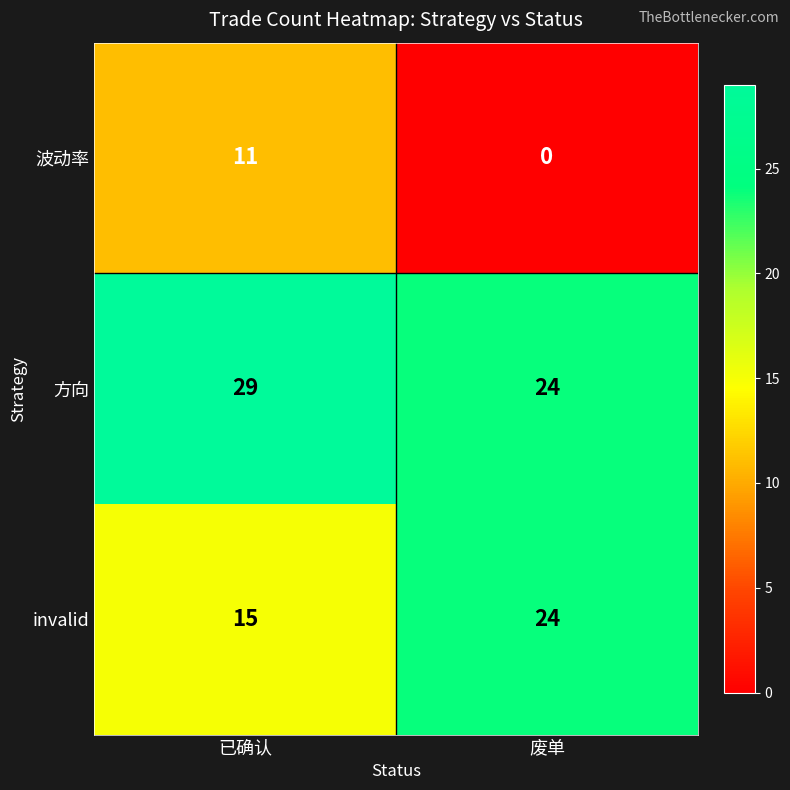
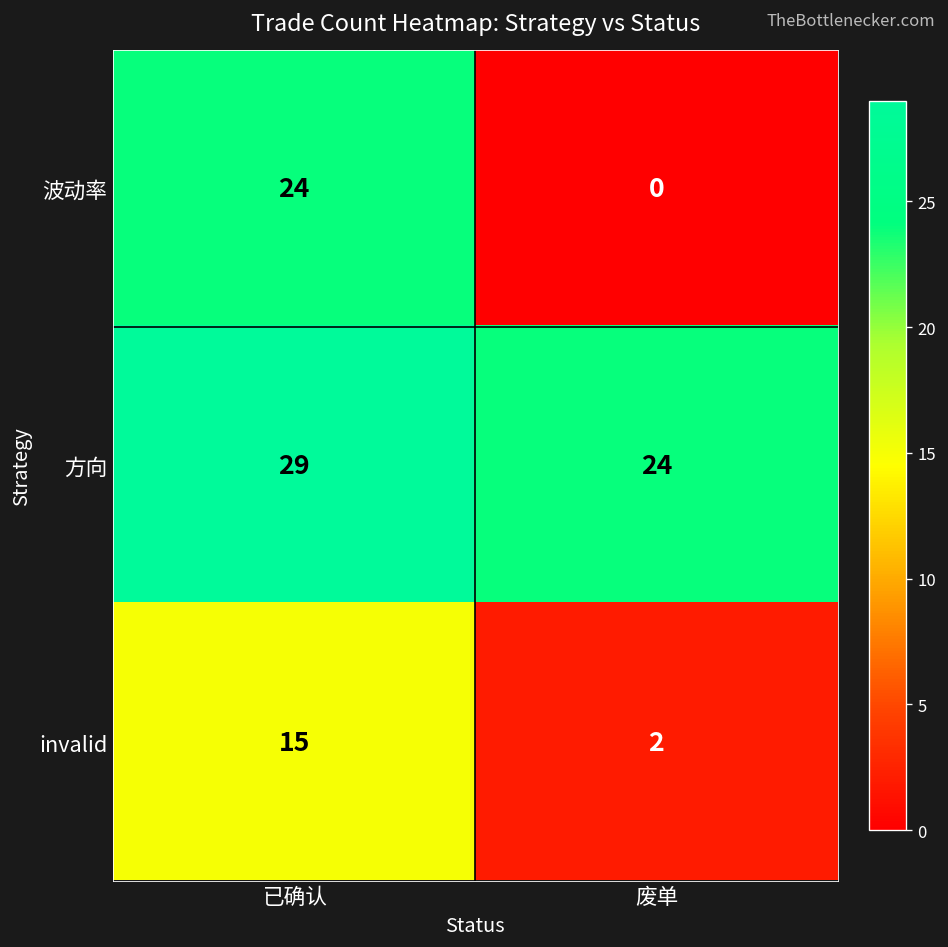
波动率, 已确认: 11 -> 24
invalid, 废单: 24 -> 2
